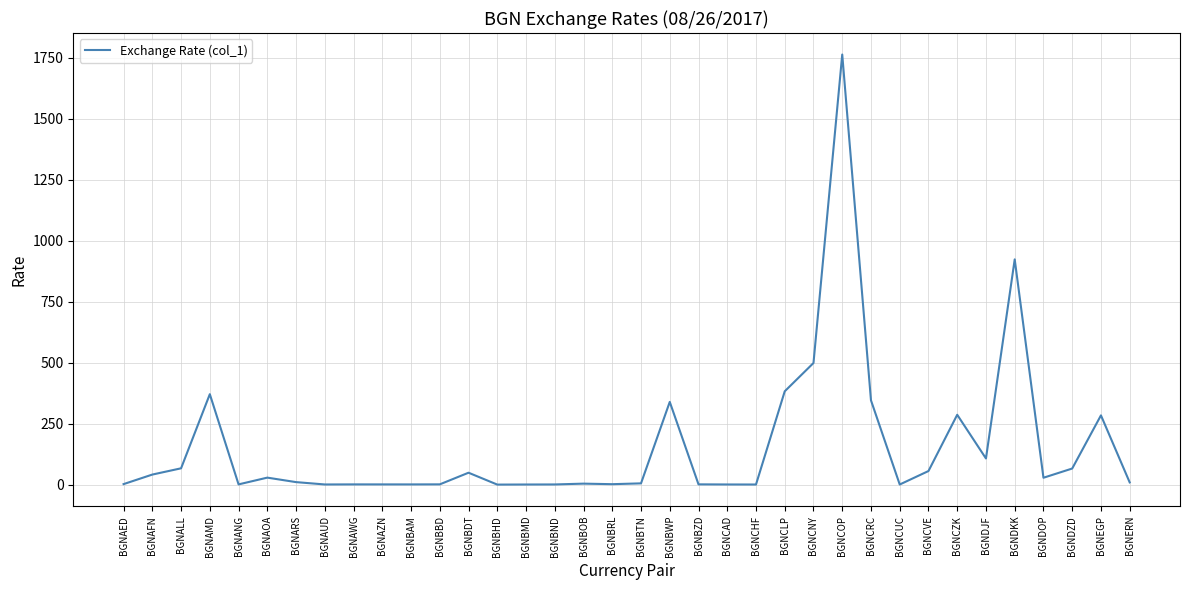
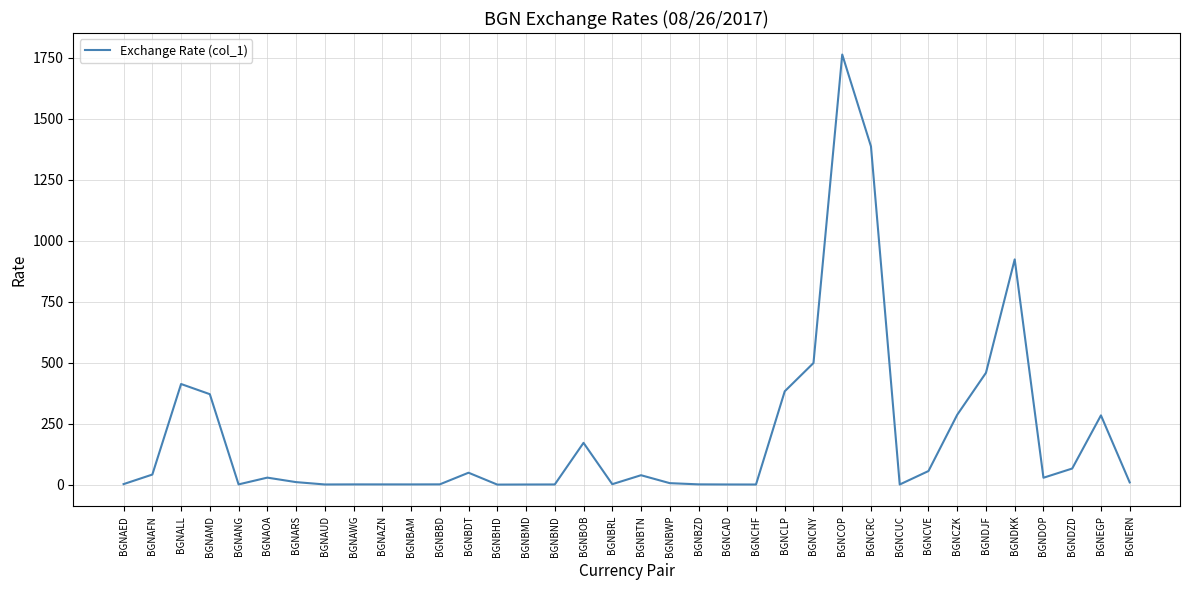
BGNALL: 70 -> 410
BGNBOB: 0 -> 170
BGNBTN: 10 -> 40
BGNBWP: 340 -> 10
BGNCRC: 350 -> 1390
BGNDJF: 110 -> 460
